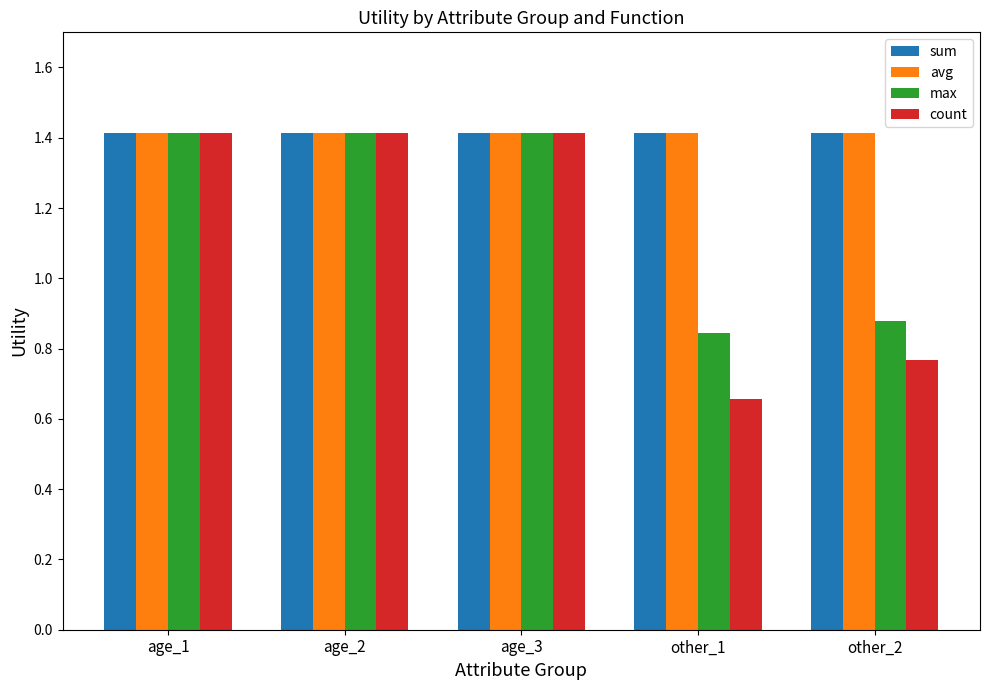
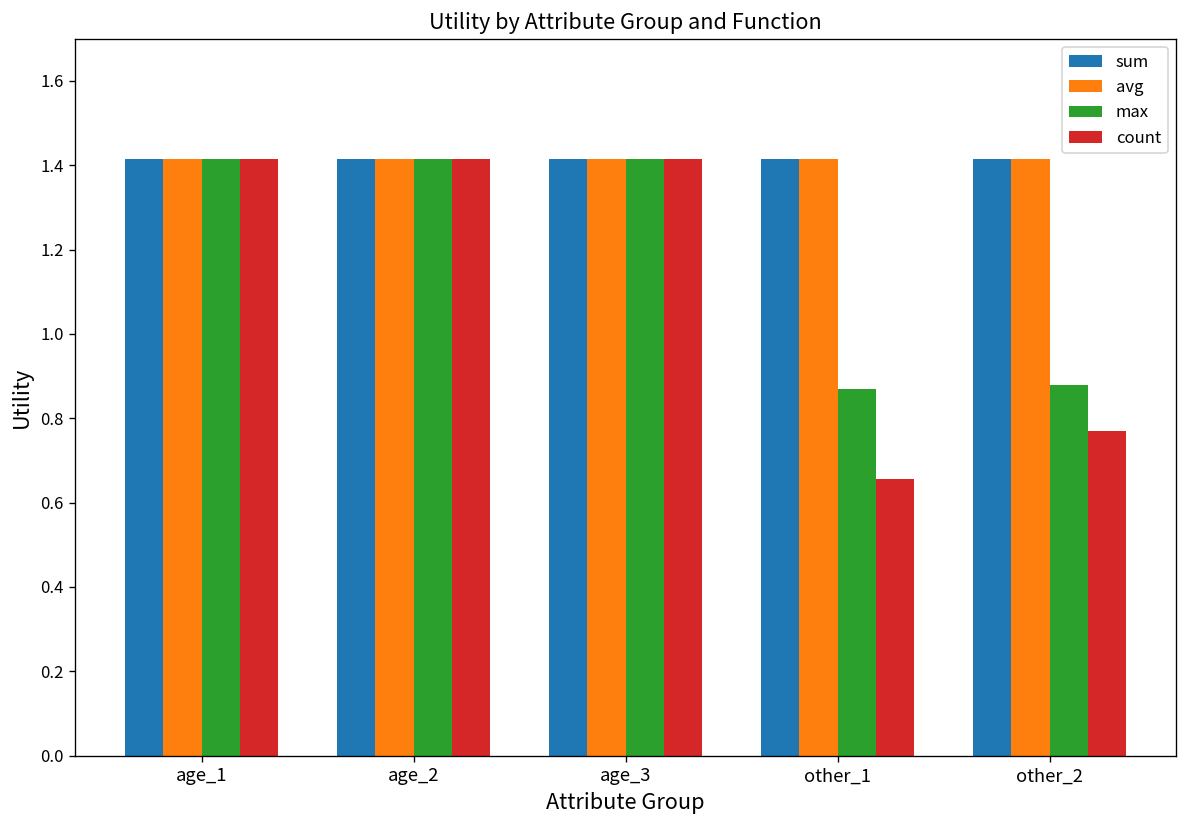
max, other_1: 0.84 -> 0.87
